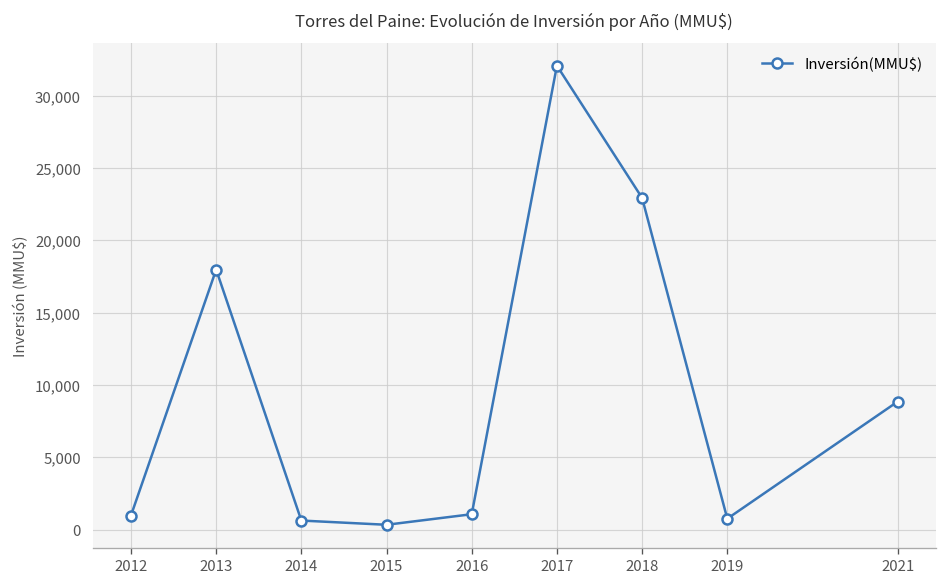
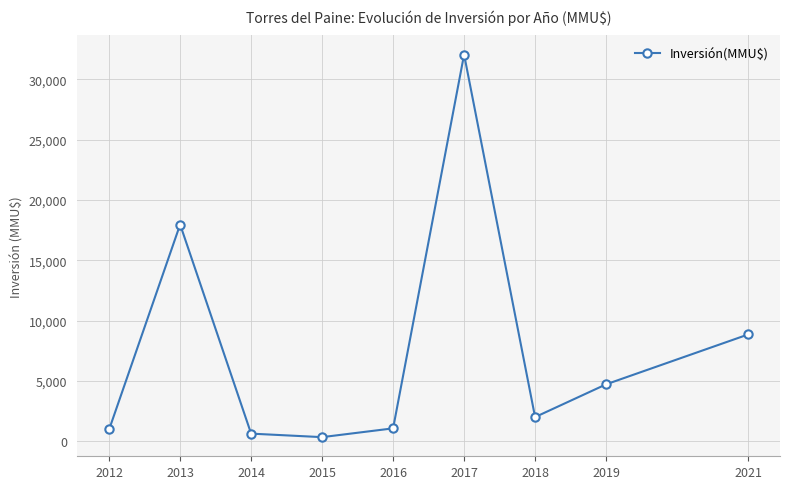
2018: 22,900 -> 2,000
2019: 800 -> 4,700
